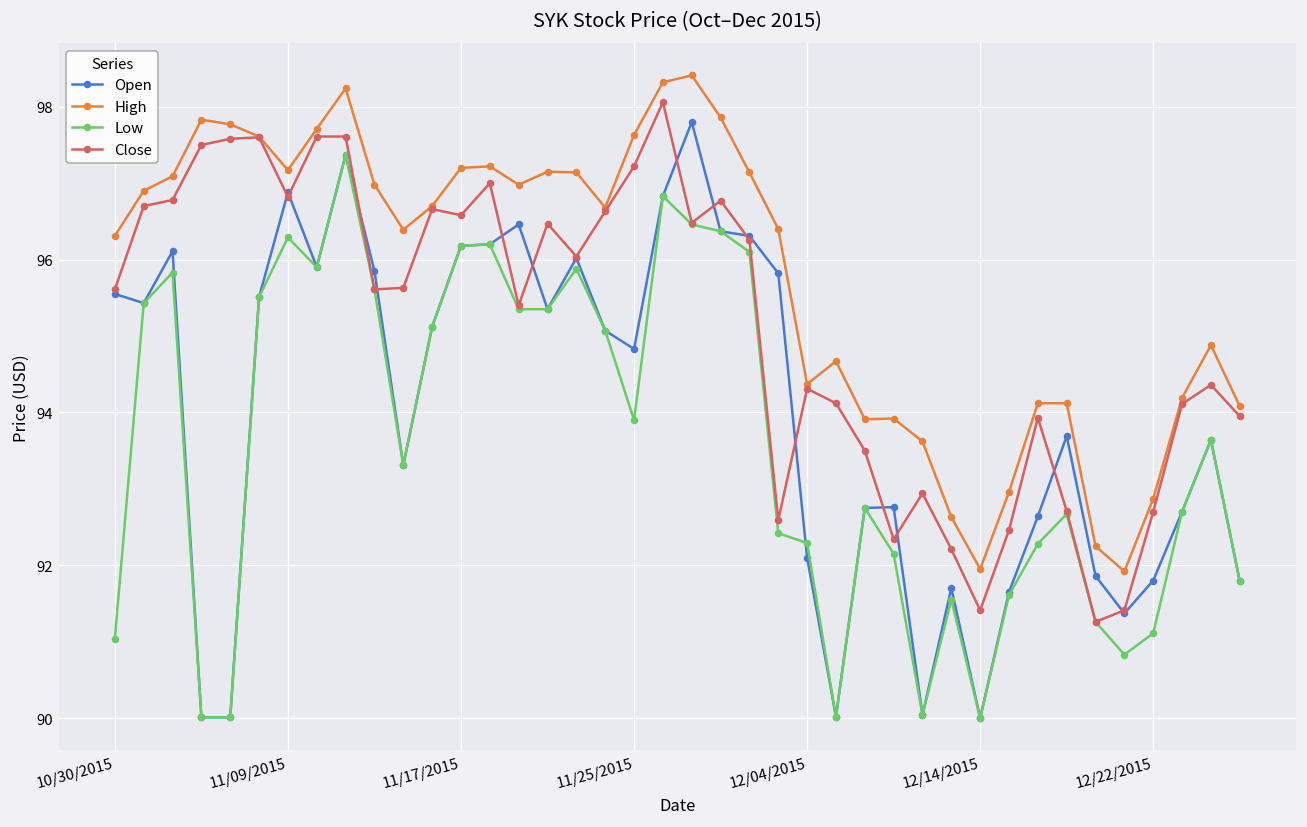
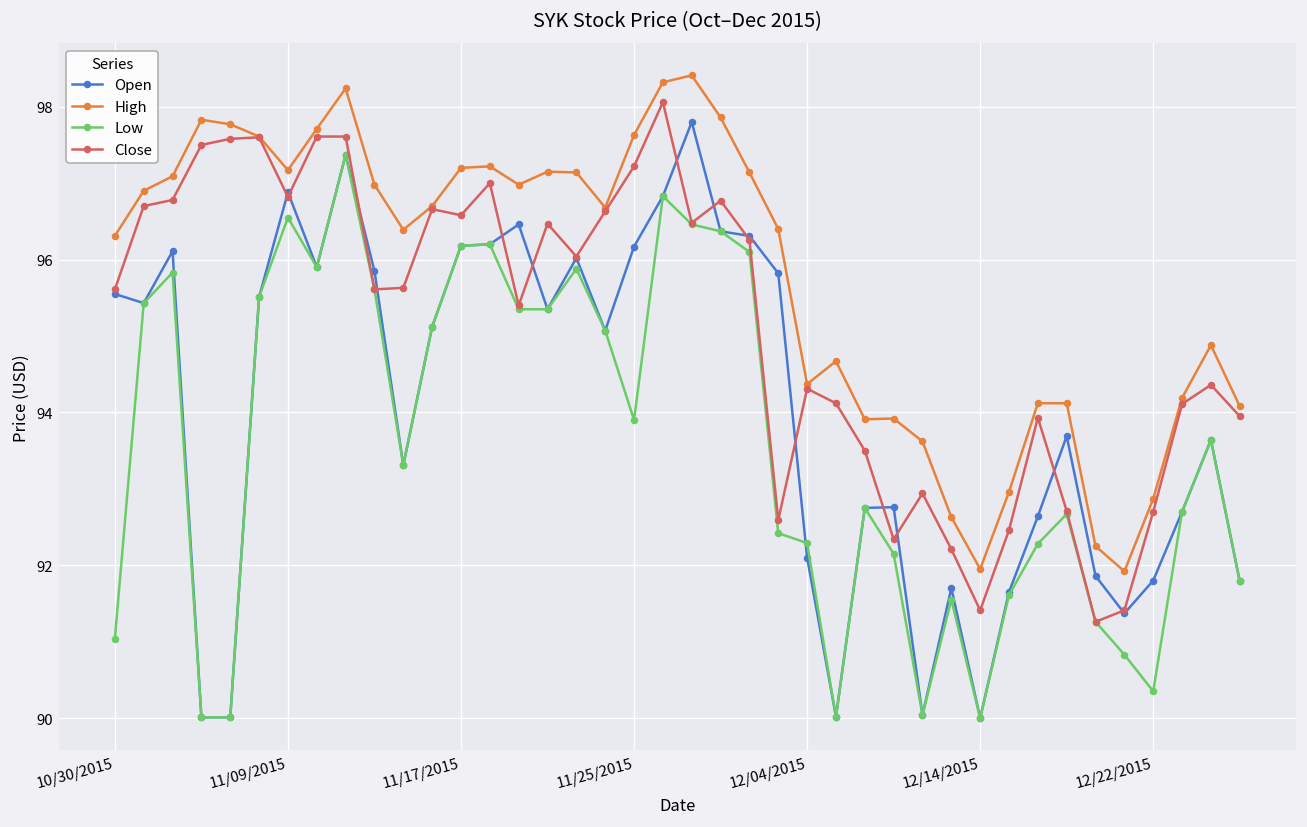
Low, 11/09/2015: 96.3 -> 96.6
Open, 11/25/2015: 94.8 -> 96.2
Low, 12/22/2015: 91.1 -> 90.4
